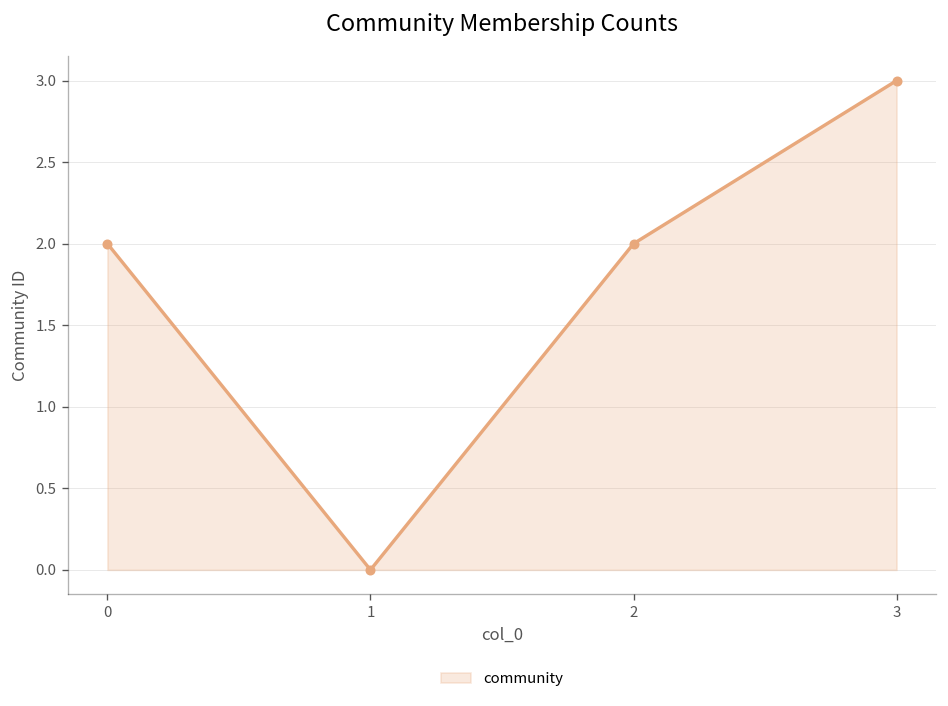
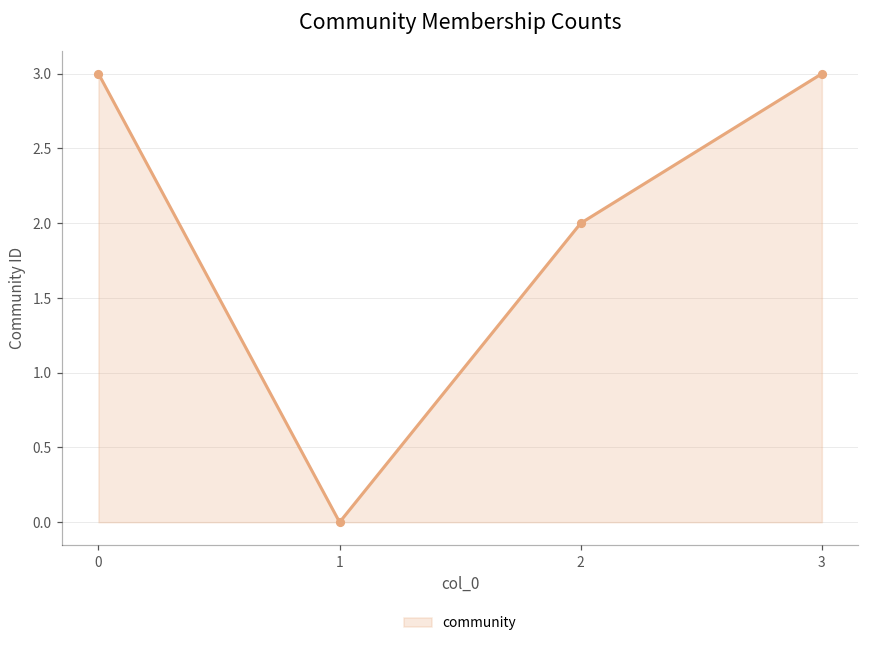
0: 2 -> 3
